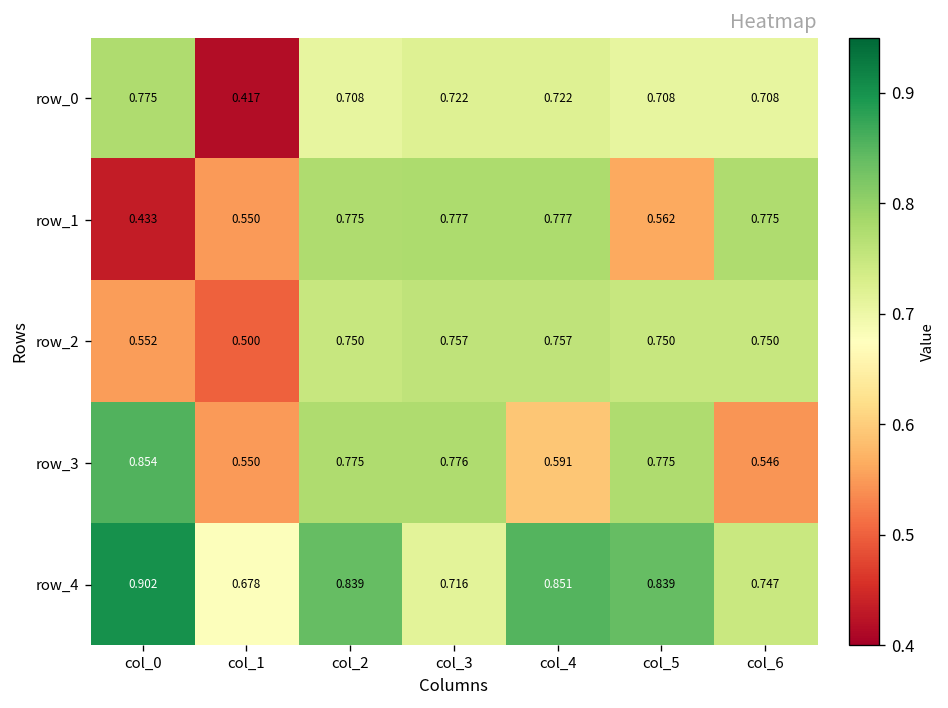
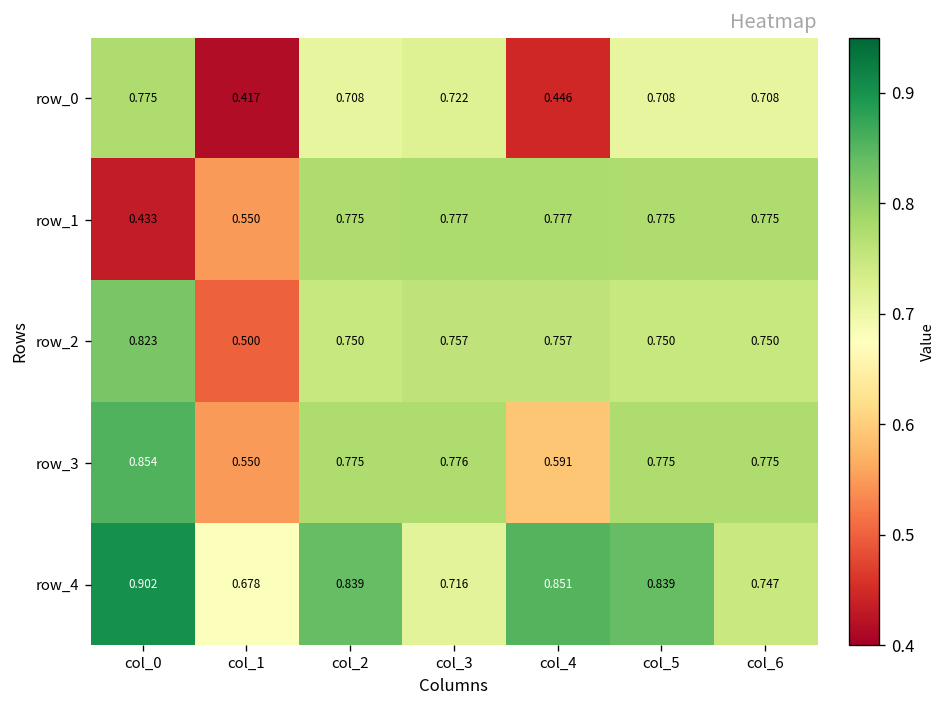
row_0, col_4: 0.722 -> 0.446
row_1, col_5: 0.562 -> 0.775
row_2, col_0: 0.552 -> 0.823
row_3, col_6: 0.546 -> 0.775
